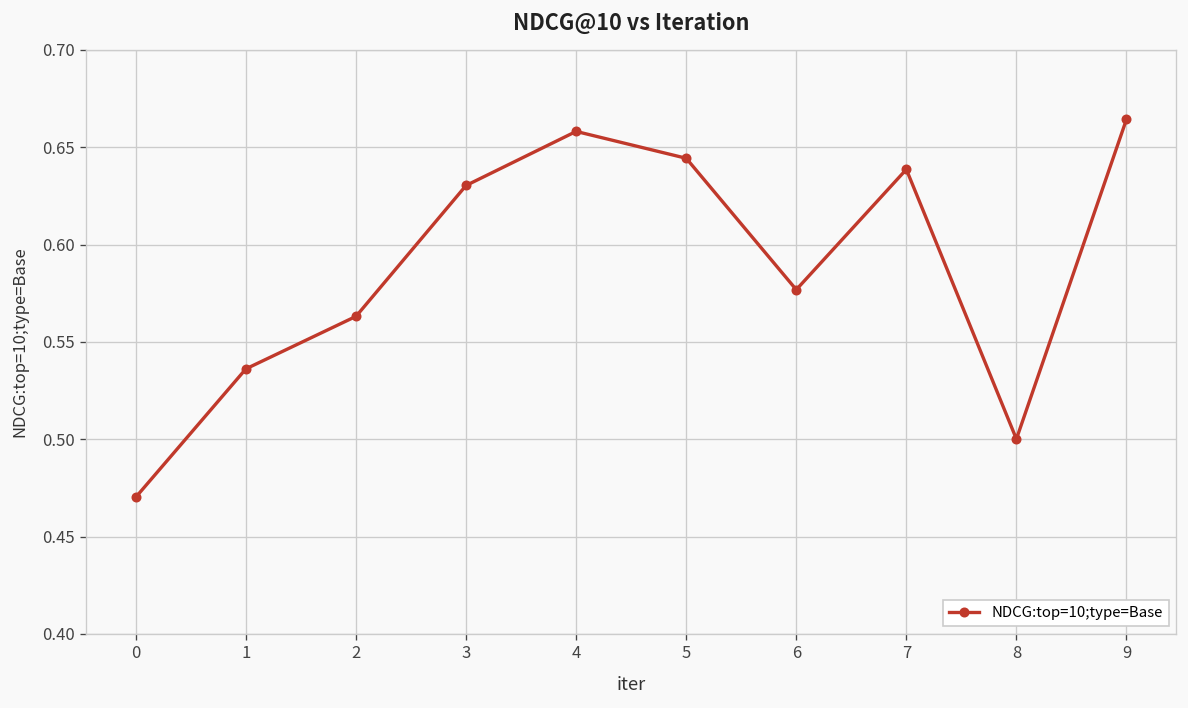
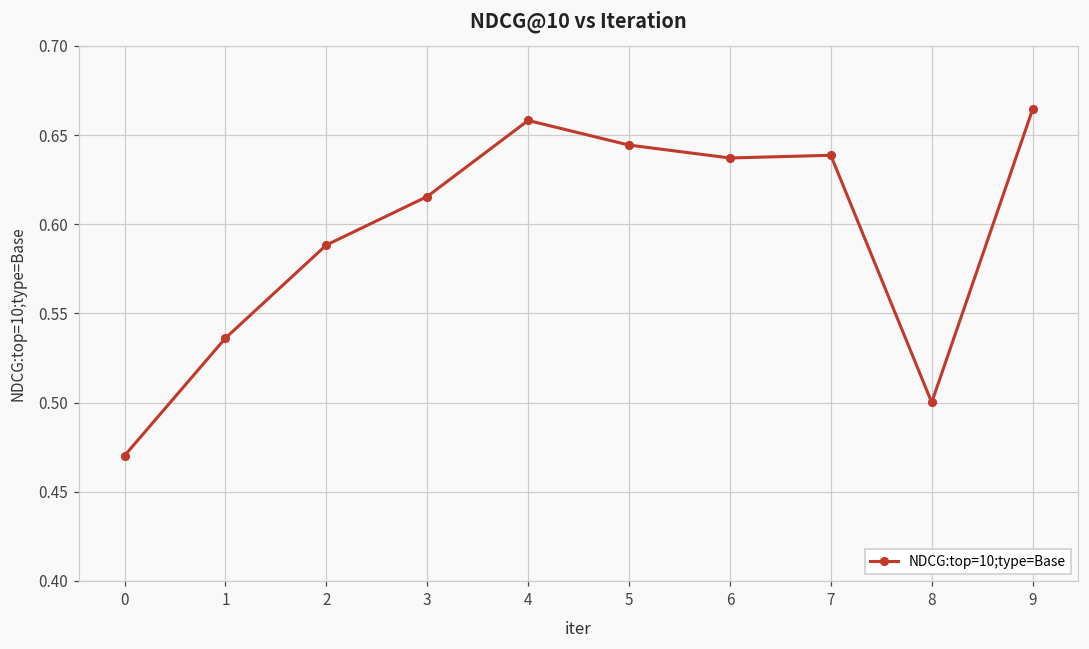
2: 0.563 -> 0.588
3: 0.630 -> 0.616
6: 0.577 -> 0.637
